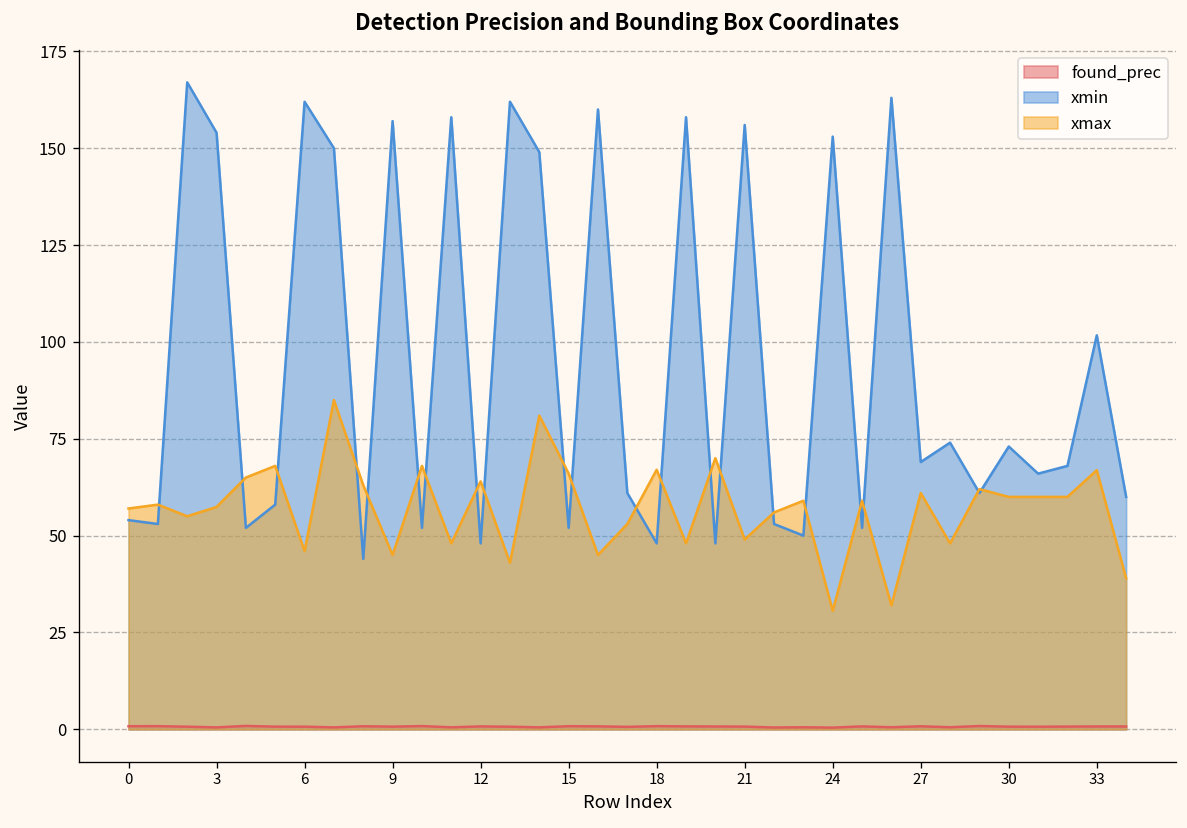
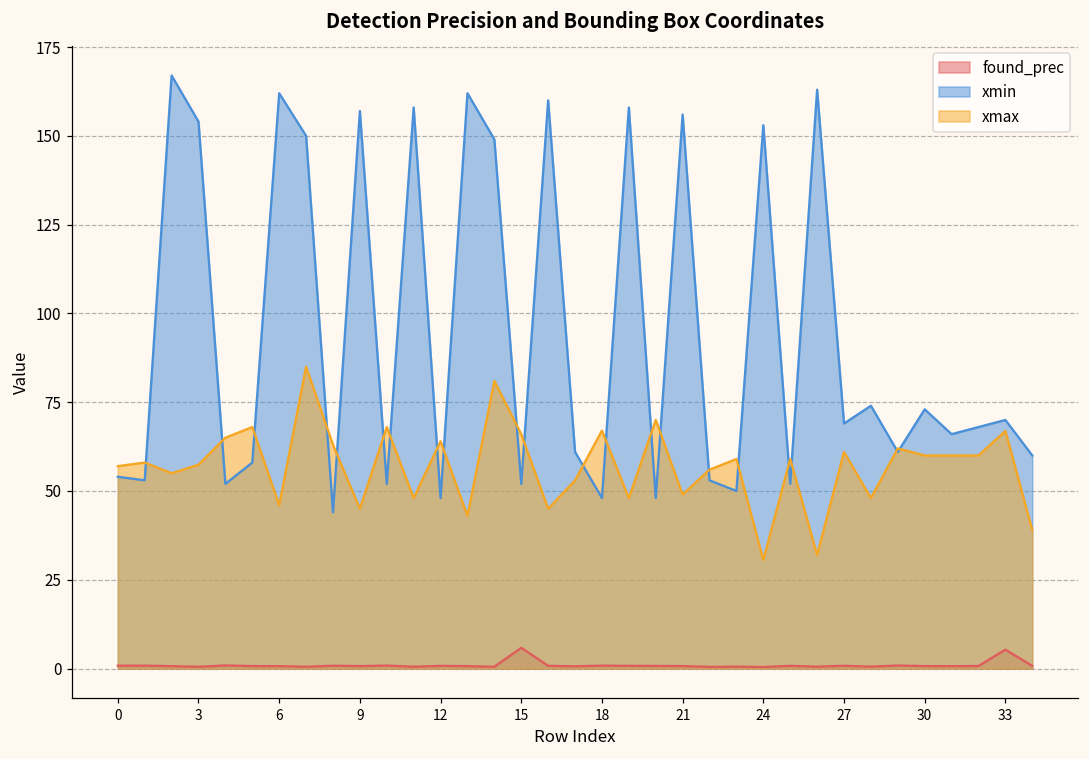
found_prec, 15: 1 -> 6
found_prec, 33: 1 -> 5
xmin, 33: 102 -> 70
